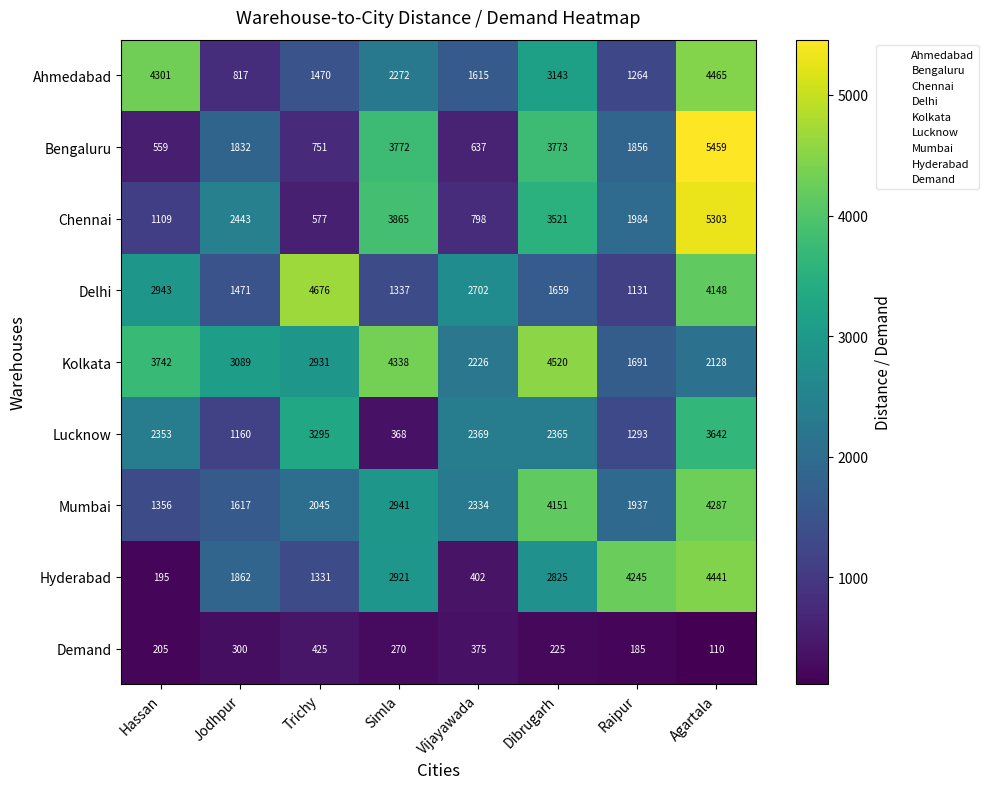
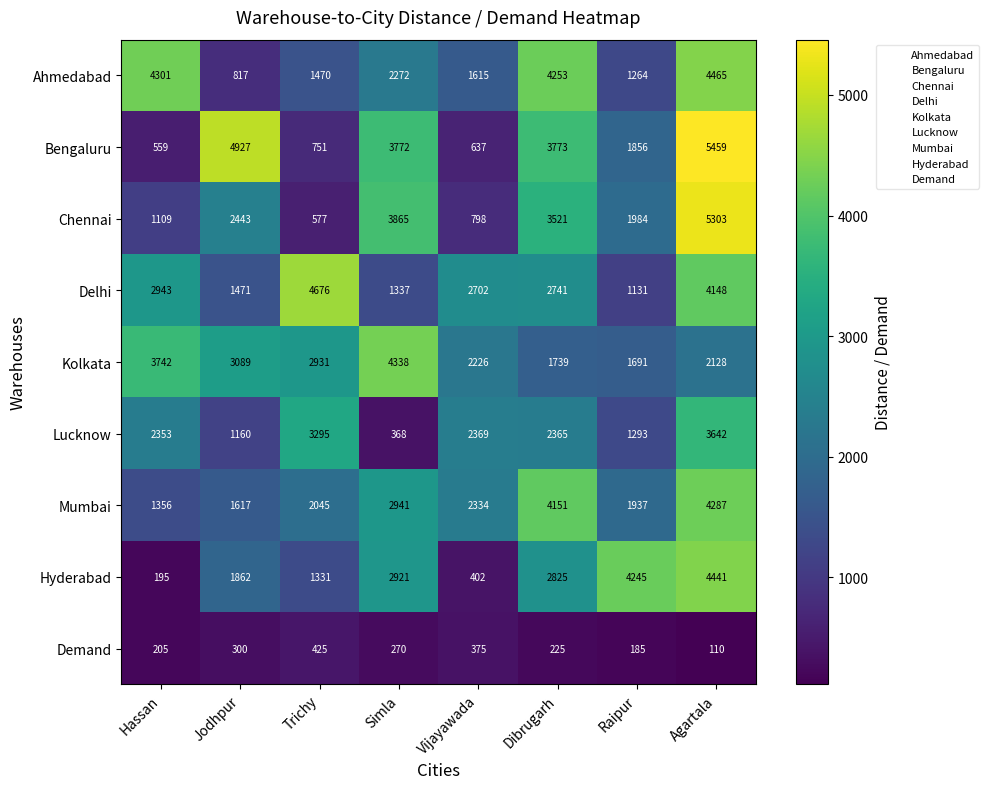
Ahmedabad, Dibrugarh: 3143 -> 4253
Bengaluru, Jodhpur: 1832 -> 4927
Delhi, Dibrugarh: 1659 -> 2741
Kolkata, Dibrugarh: 4520 -> 1739
